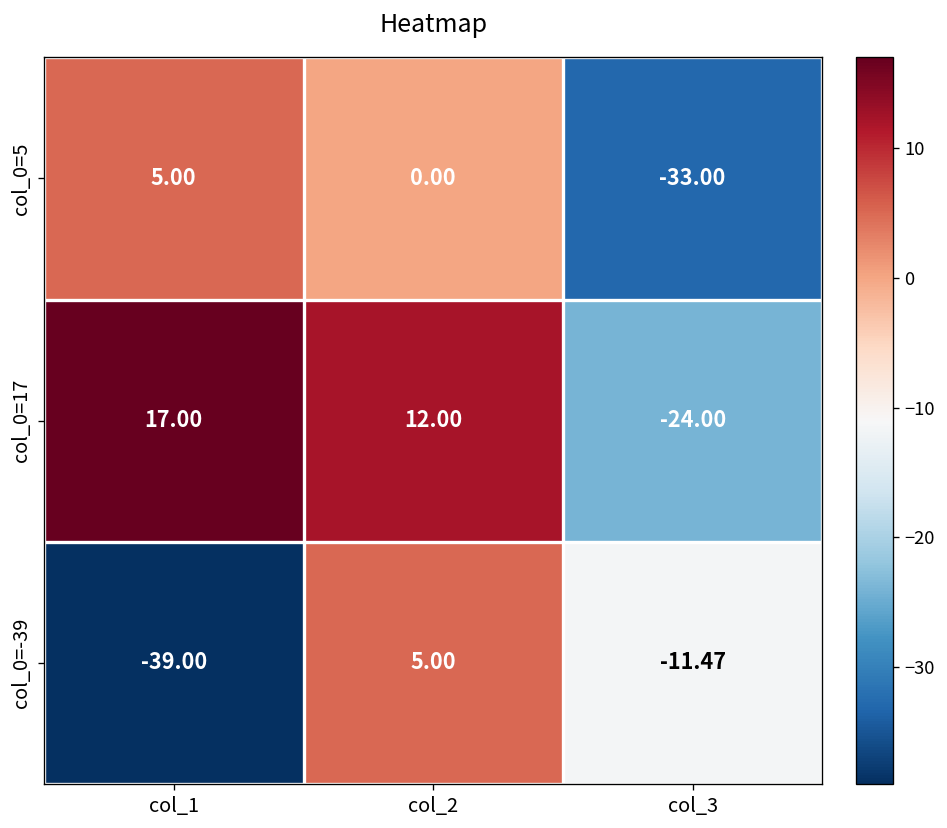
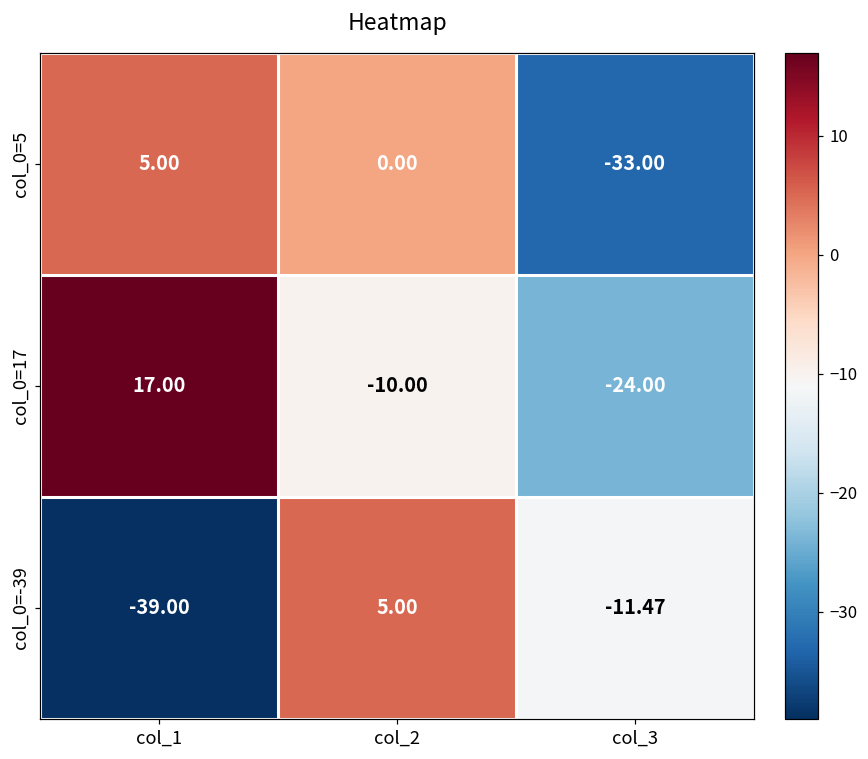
col_0=17, col_2: 12.00 -> -10.00
